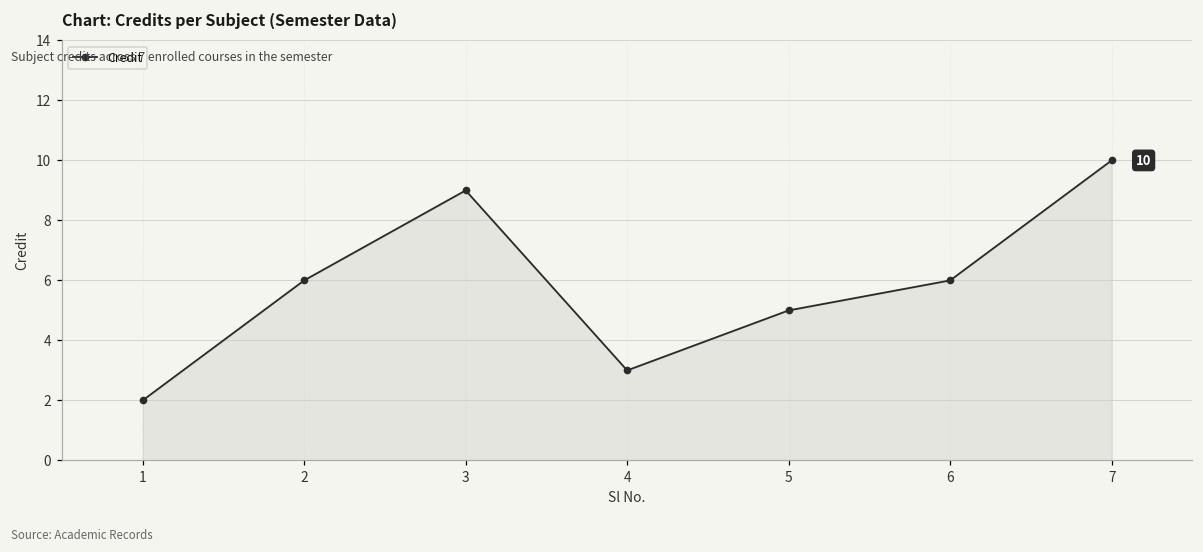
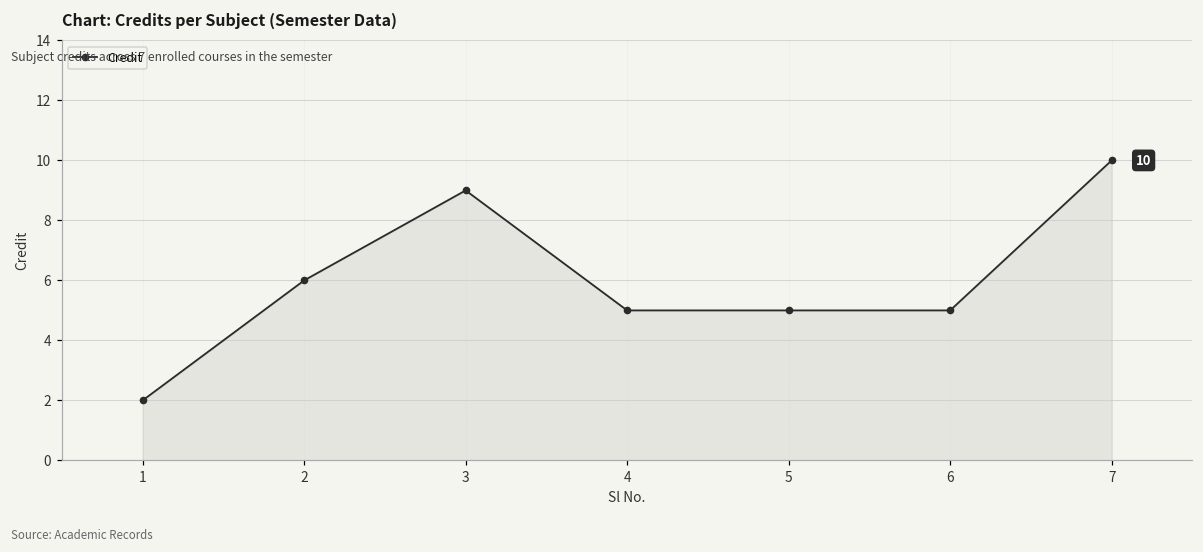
4: 3 -> 5
6: 6 -> 5
